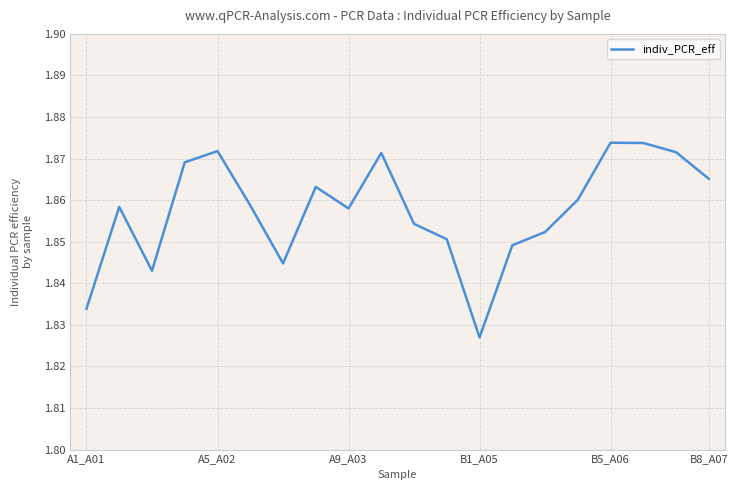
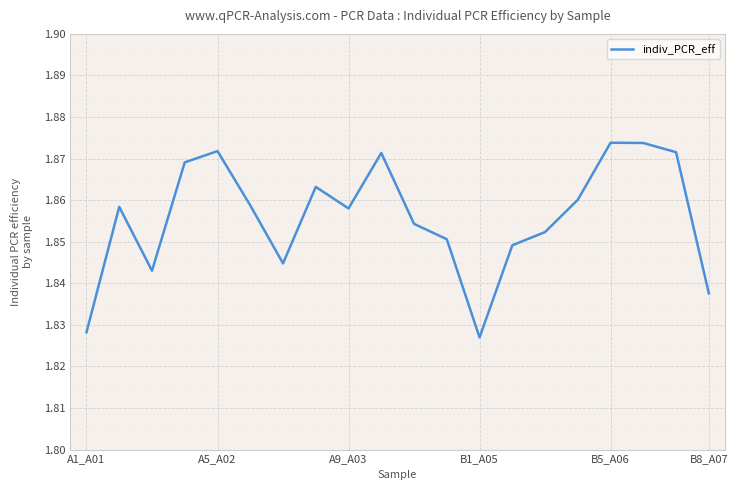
A1_A01: 1.834 -> 1.828
B8_A07: 1.865 -> 1.838
